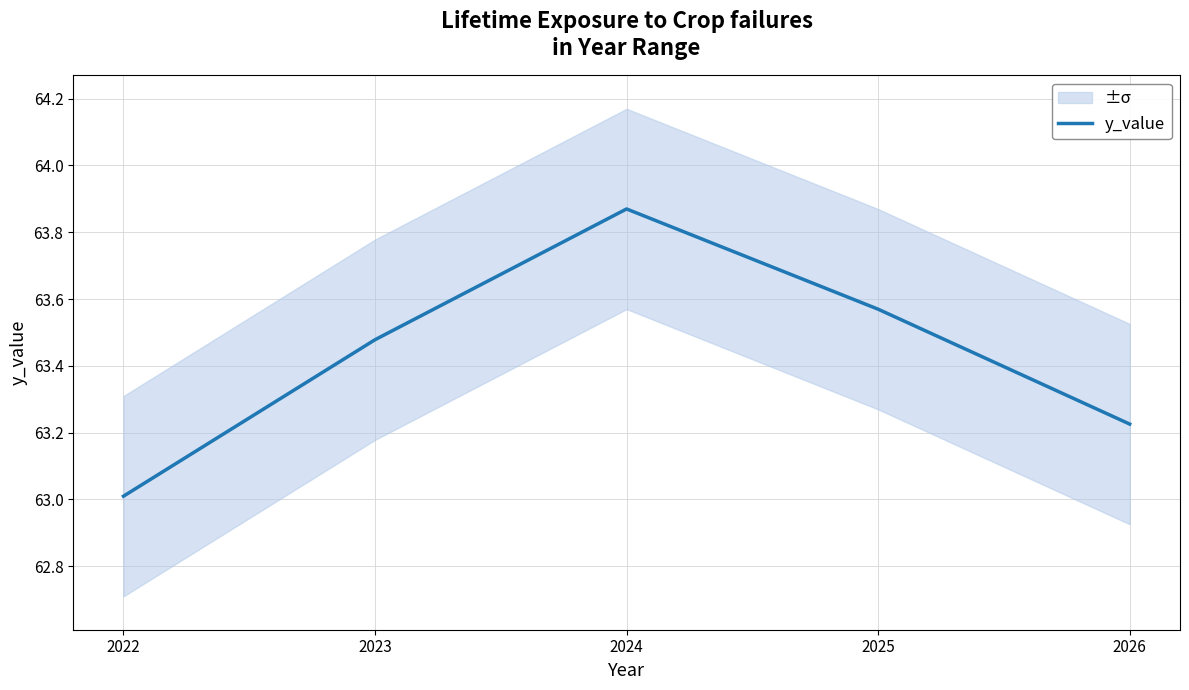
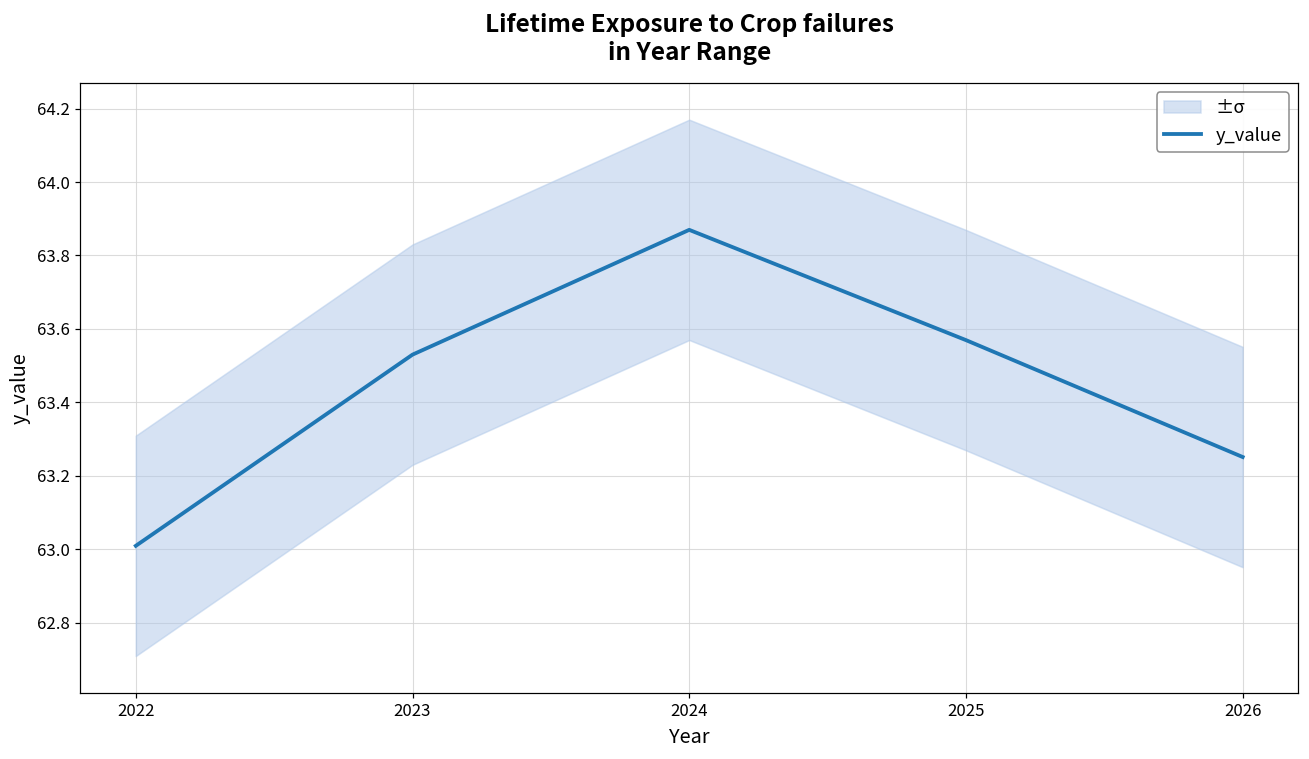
y_value, 2023: 63.48 -> 63.53
y_value, 2026: 63.23 -> 63.25
